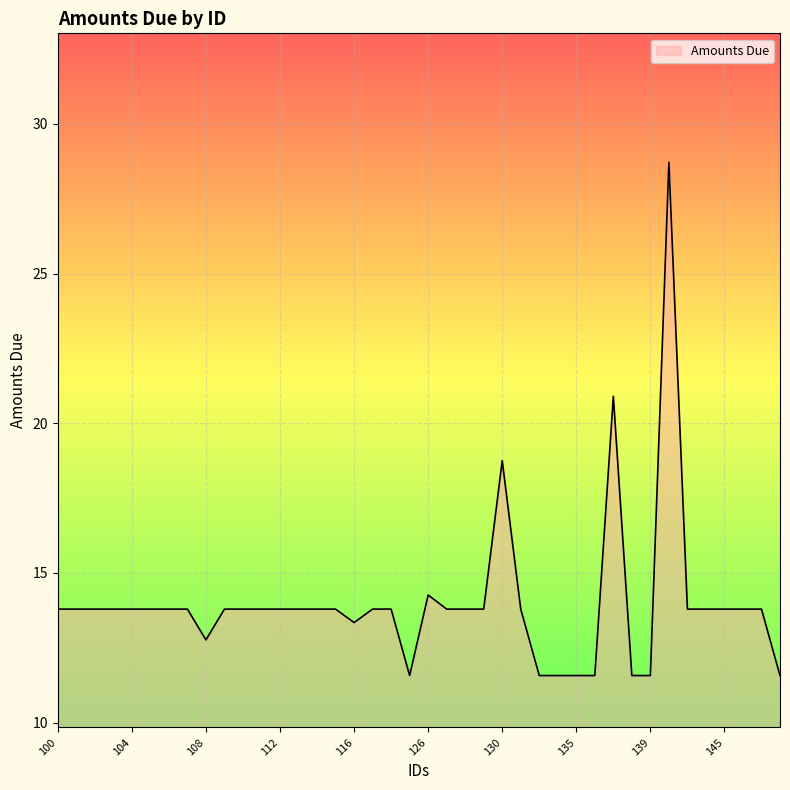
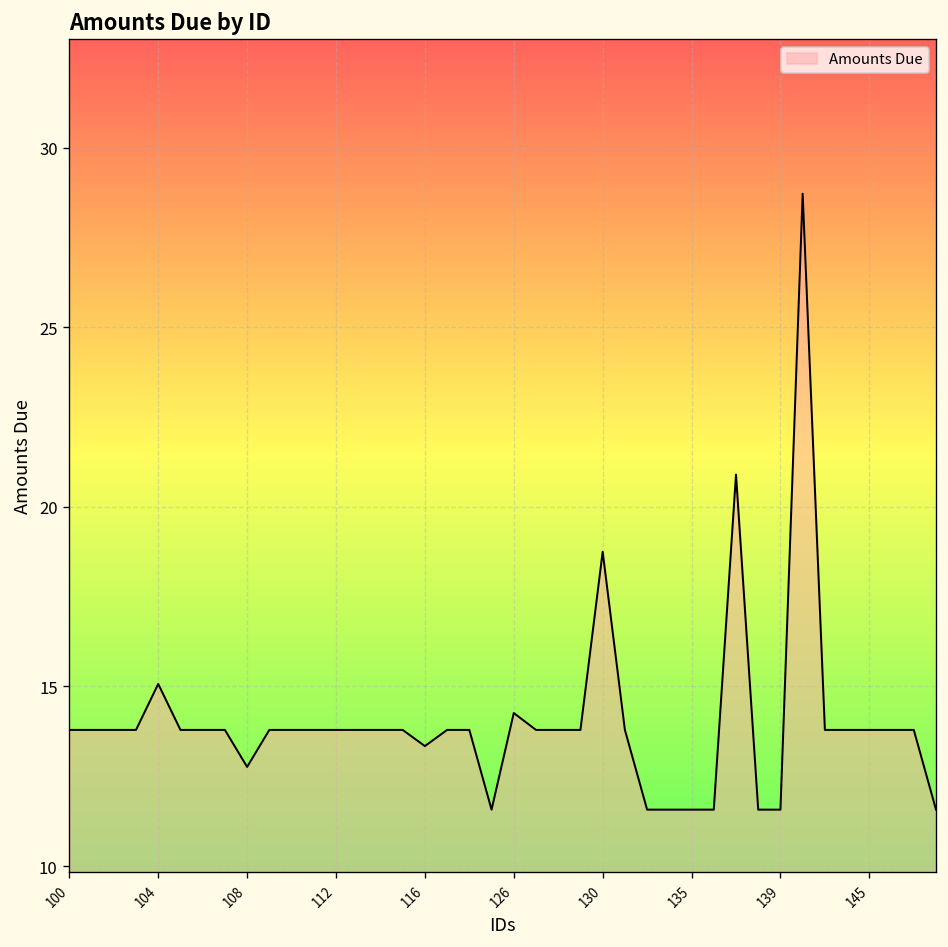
104: 13.8 -> 15.1
